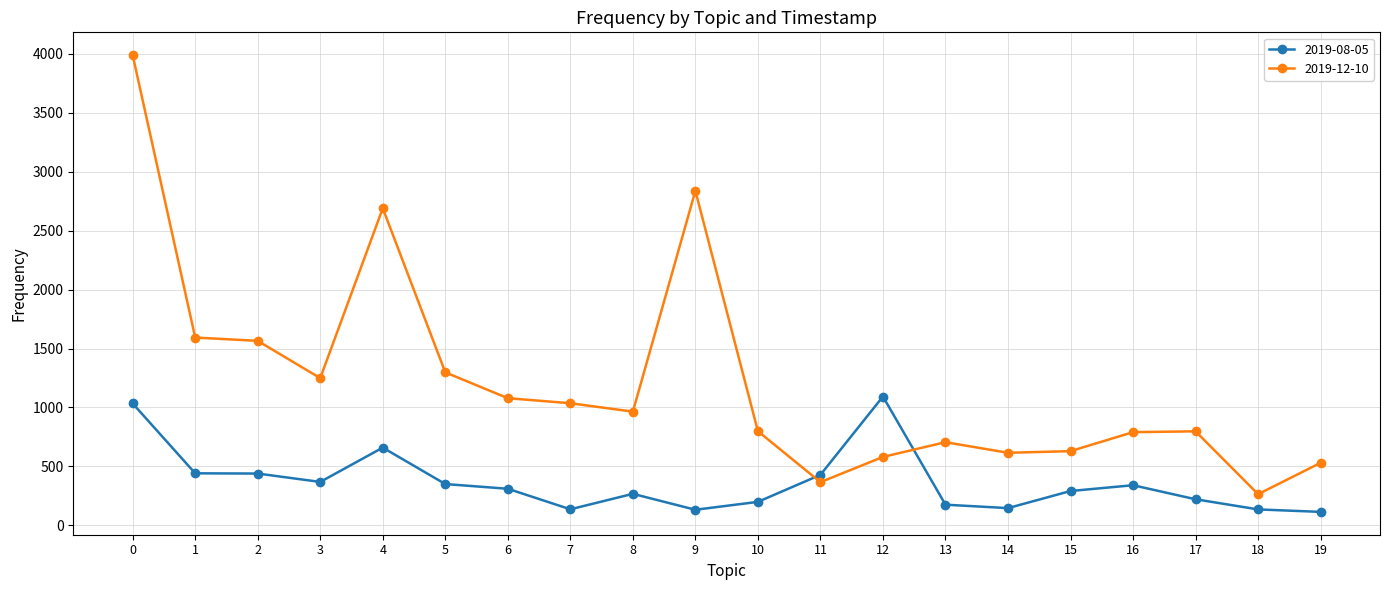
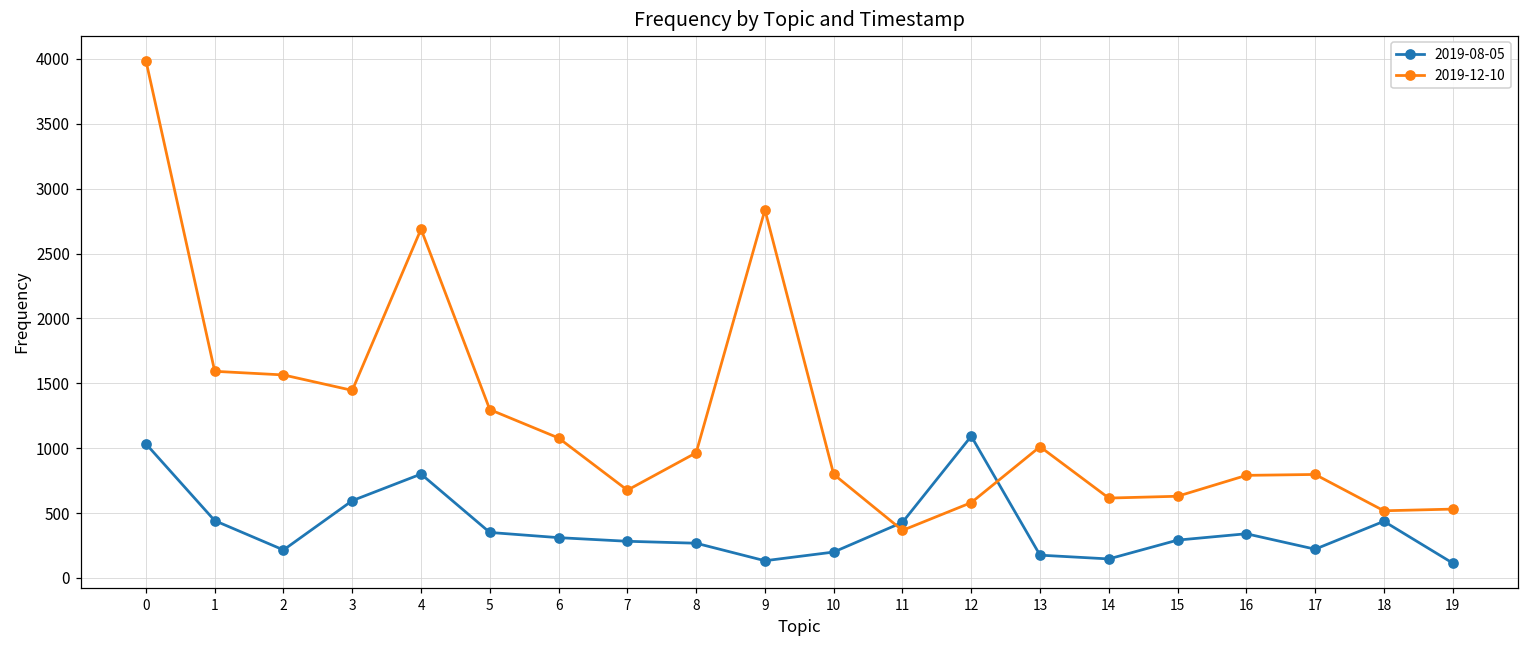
2019-08-05, 2: 440 -> 220
2019-08-05, 3: 370 -> 600
2019-12-10, 3: 1250 -> 1450
2019-08-05, 4: 660 -> 800
2019-08-05, 7: 140 -> 280
2019-12-10, 7: 1040 -> 680
2019-12-10, 13: 710 -> 1010
2019-08-05, 18: 140 -> 440
2019-12-10, 18: 270 -> 520
